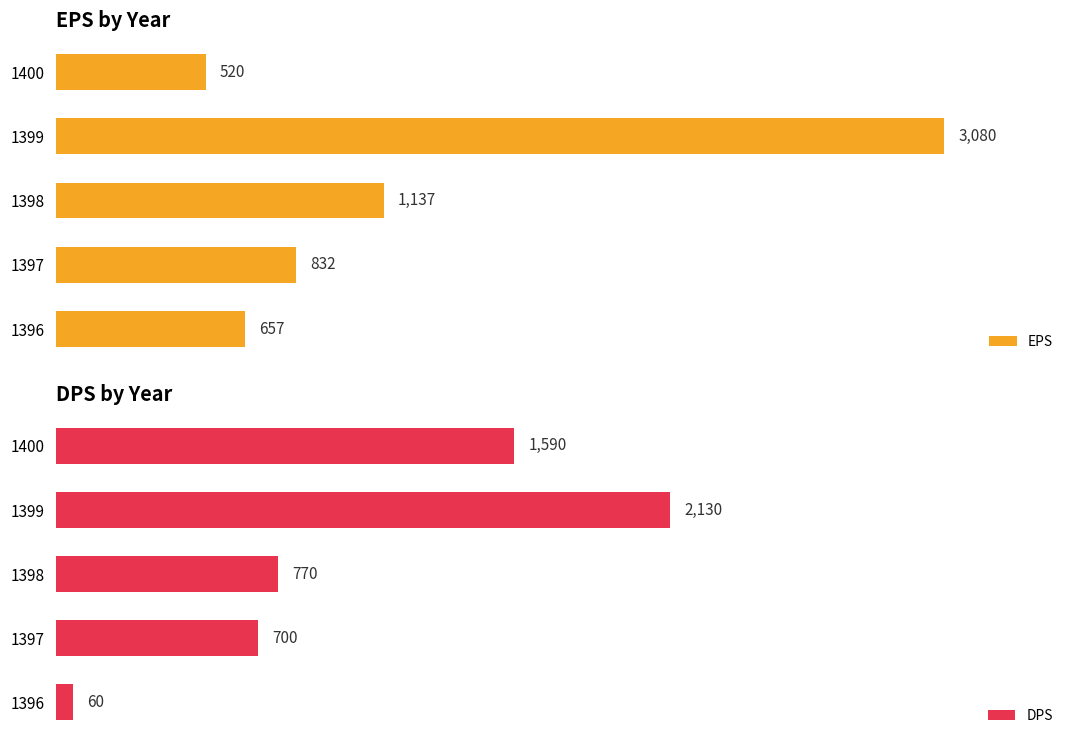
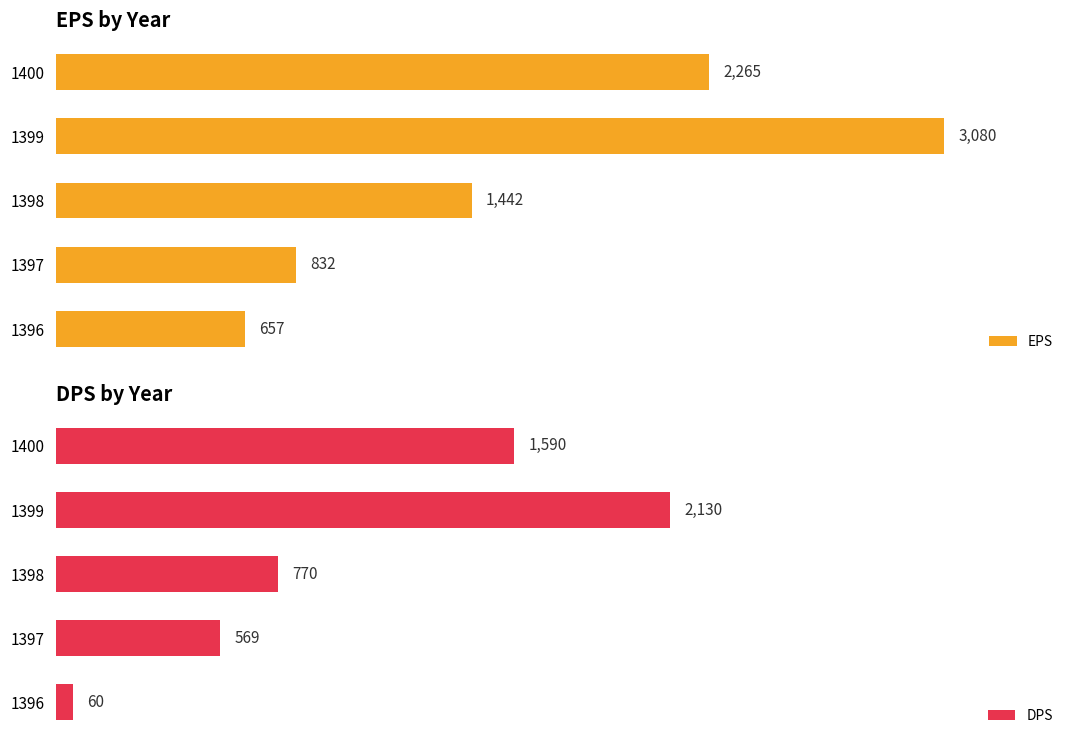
EPS by Year, 1400: 520 -> 2,265
EPS by Year, 1398: 1,137 -> 1,442
DPS by Year, 1397: 700 -> 569
